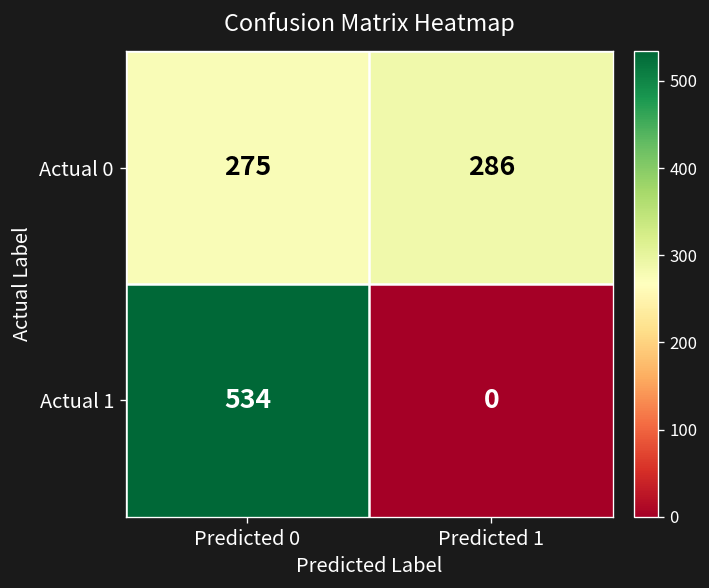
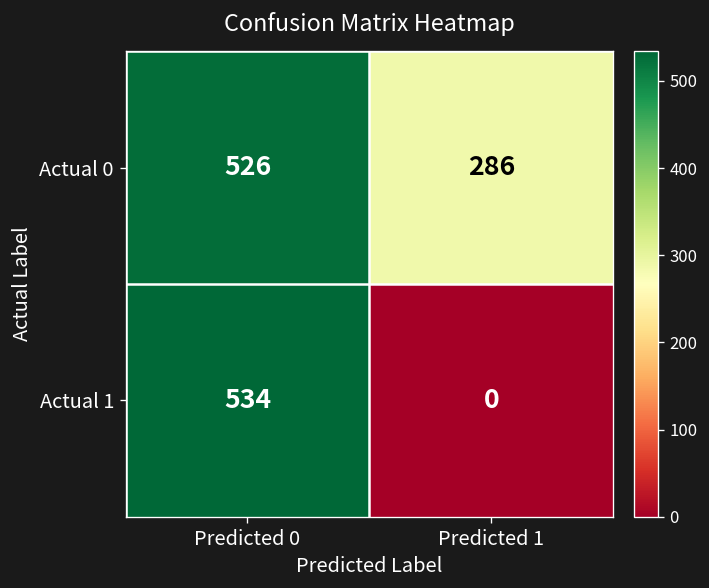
Actual 0, Predicted 0: 275 -> 526
